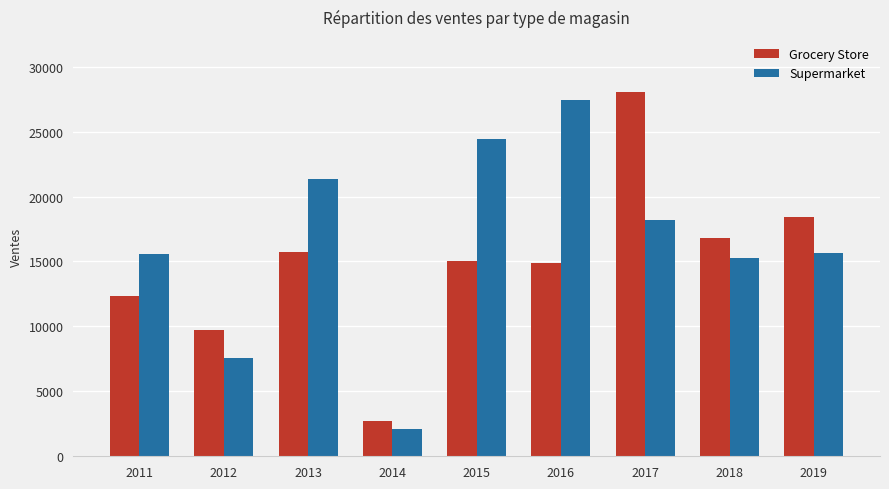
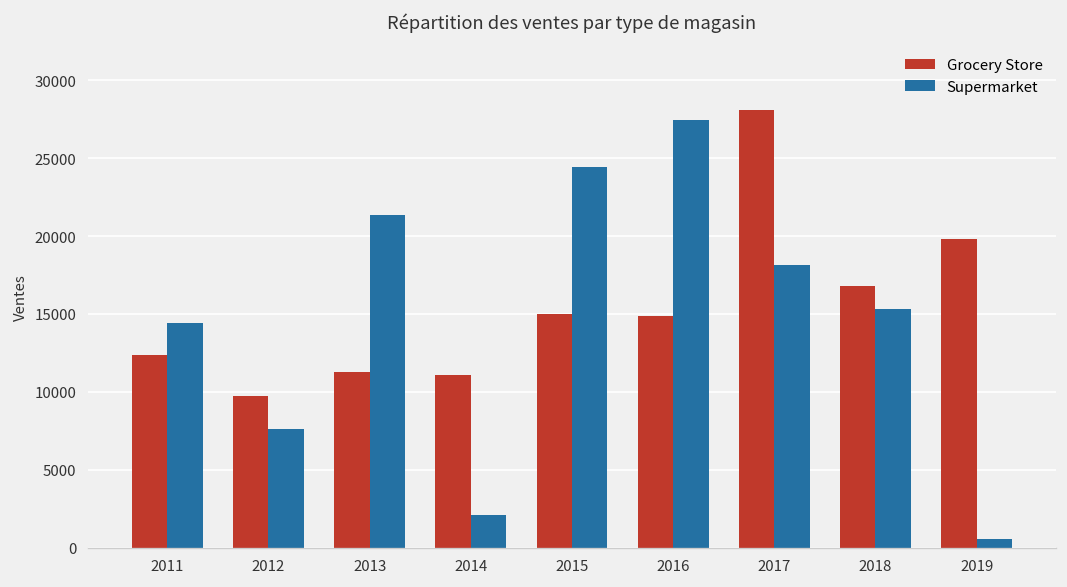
Supermarket, 2011: 15600 -> 14400
Grocery Store, 2013: 15700 -> 11300
Grocery Store, 2014: 2700 -> 11100
Grocery Store, 2019: 18400 -> 19800
Supermarket, 2019: 15600 -> 500
